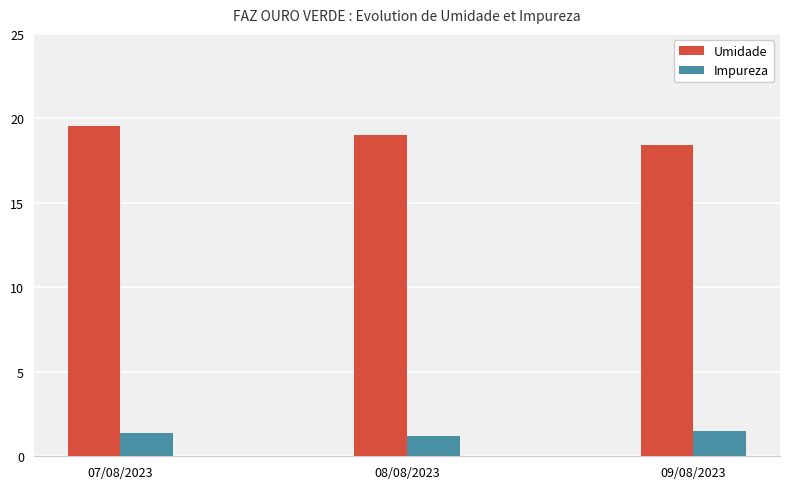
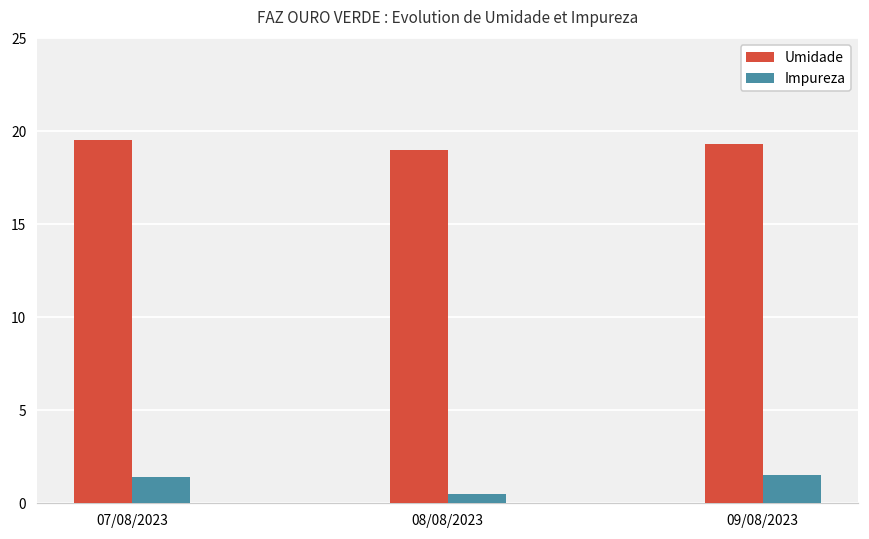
Impureza, 08/08/2023: 1.2 -> 0.5
Umidade, 09/08/2023: 18.4 -> 19.3
